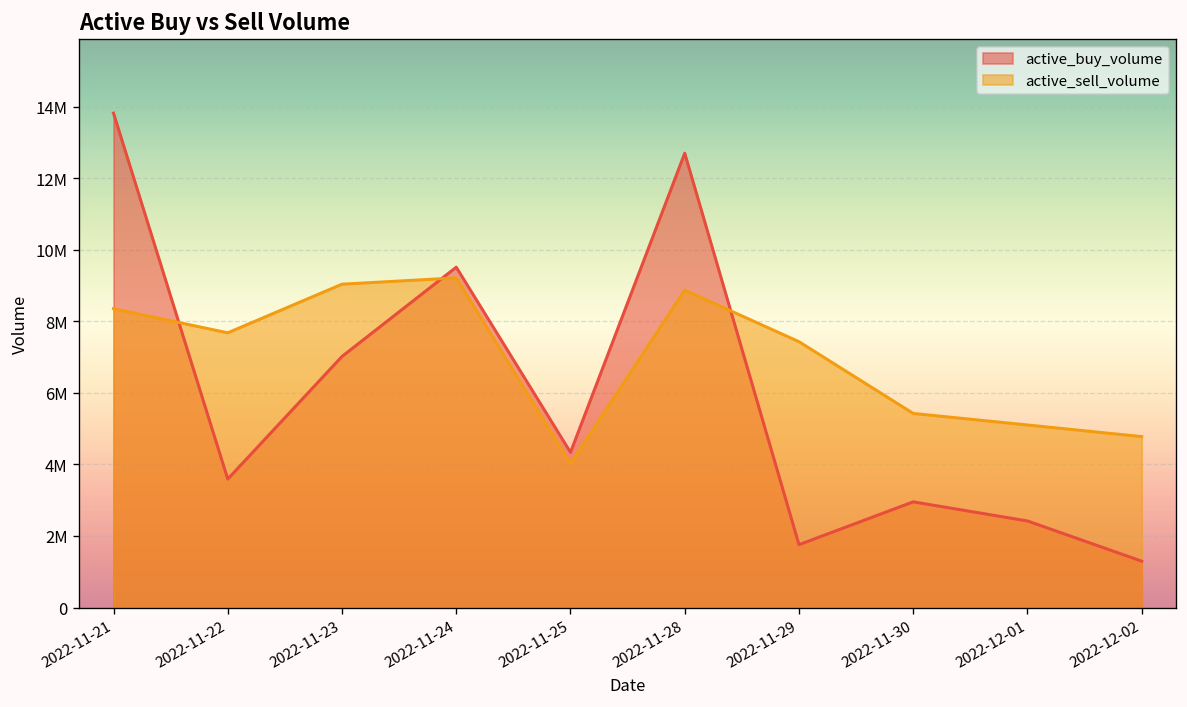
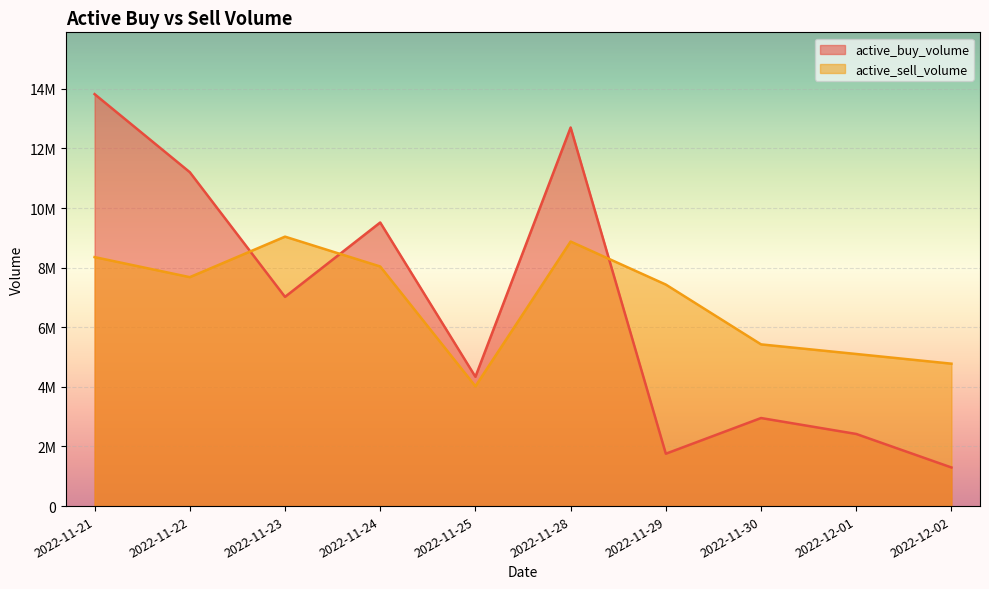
active_buy_volume, 2022-11-22: 3600000 -> 11200000
active_sell_volume, 2022-11-24: 9200000 -> 8000000
